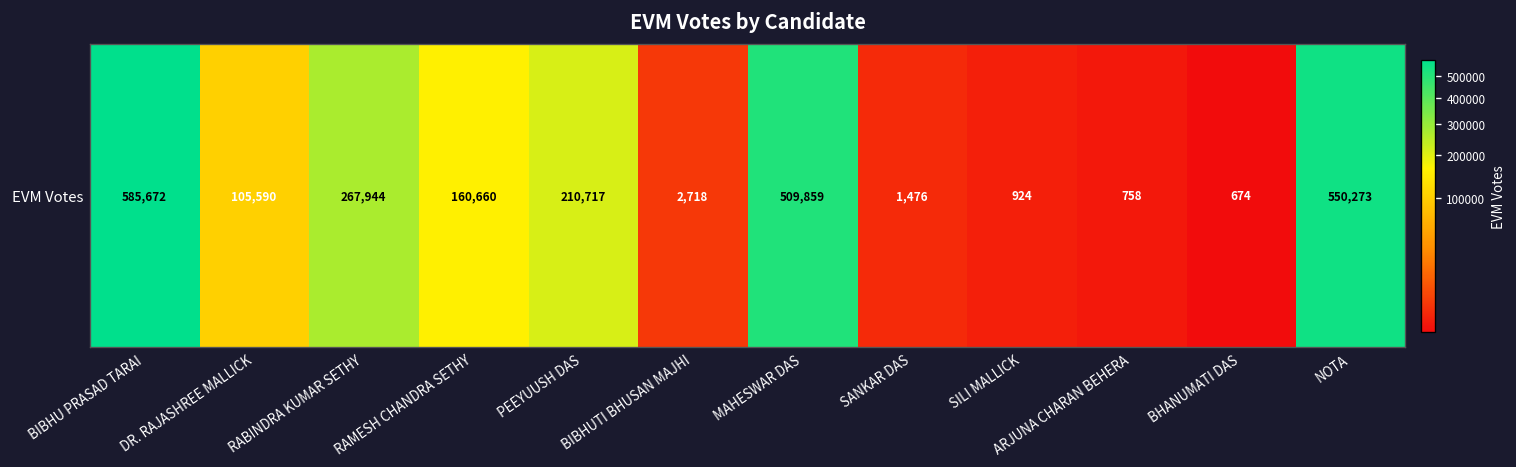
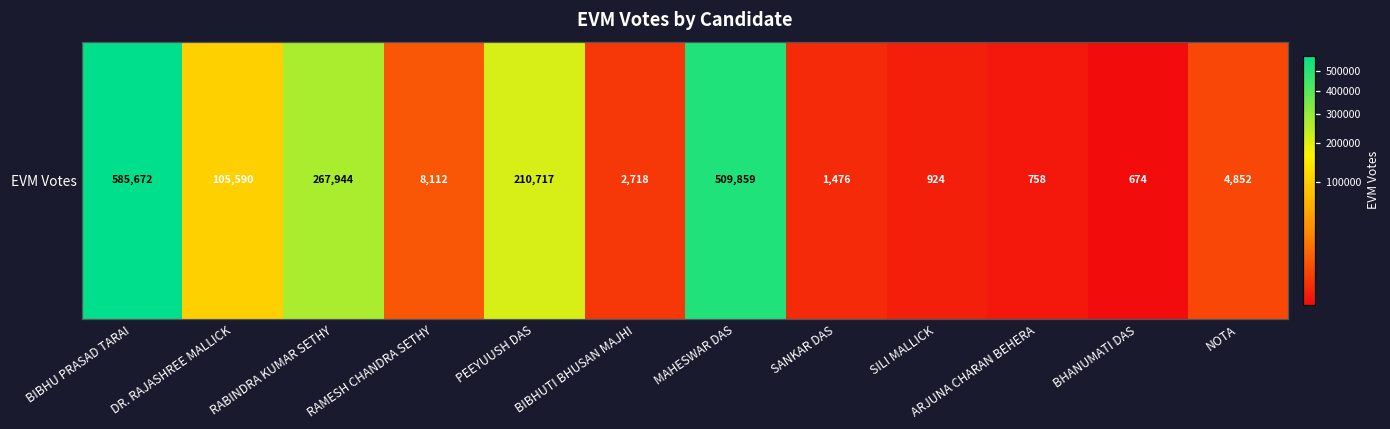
EVM Votes, RAMESH CHANDRA SETHY: 160,660 -> 8,112
EVM Votes, NOTA: 550,273 -> 4,852
